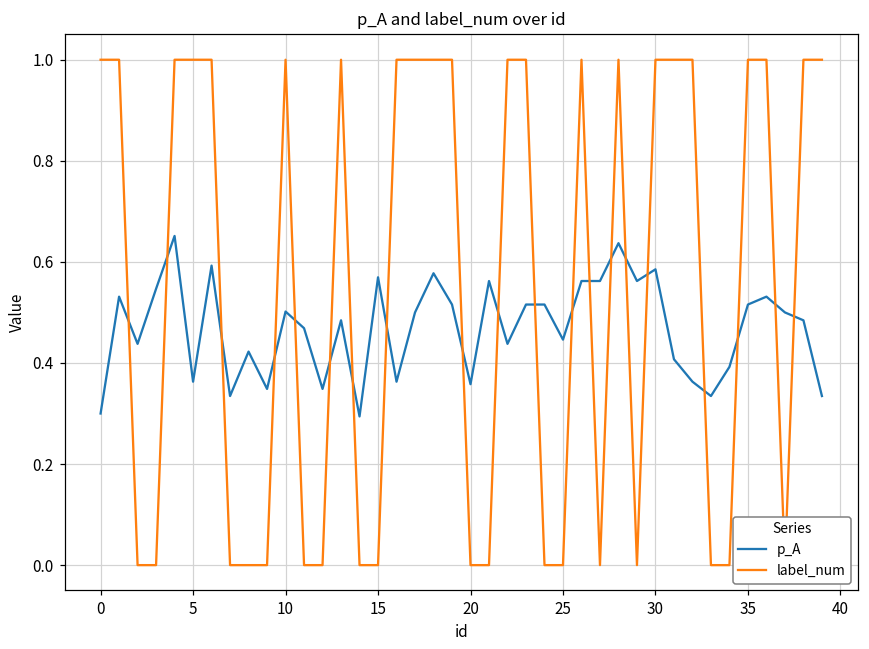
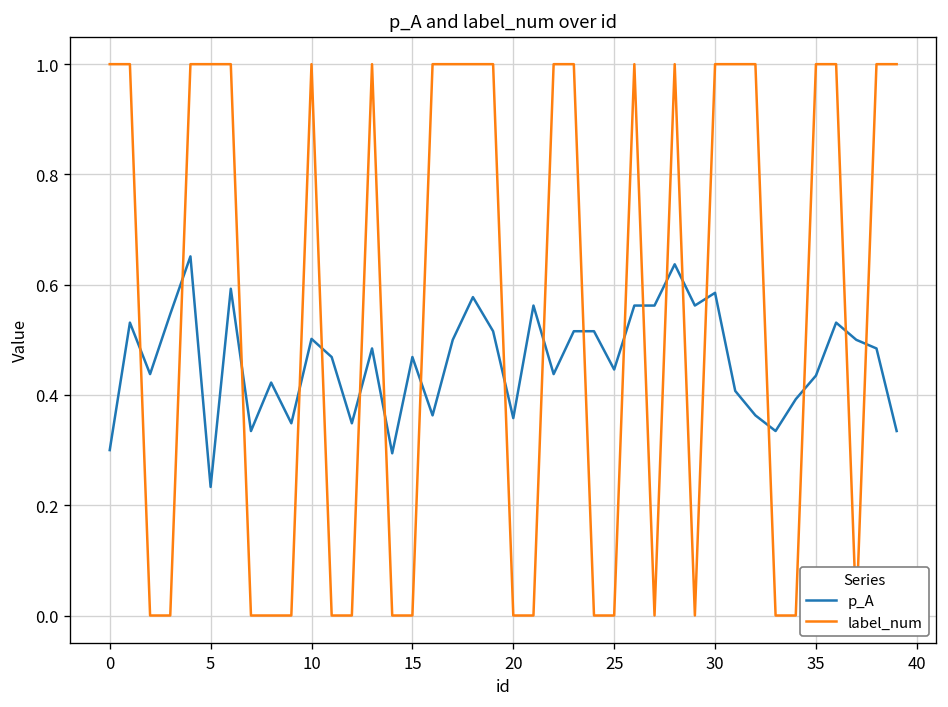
p_A, 5: 0.36 -> 0.23
p_A, 15: 0.57 -> 0.47
p_A, 35: 0.52 -> 0.44
